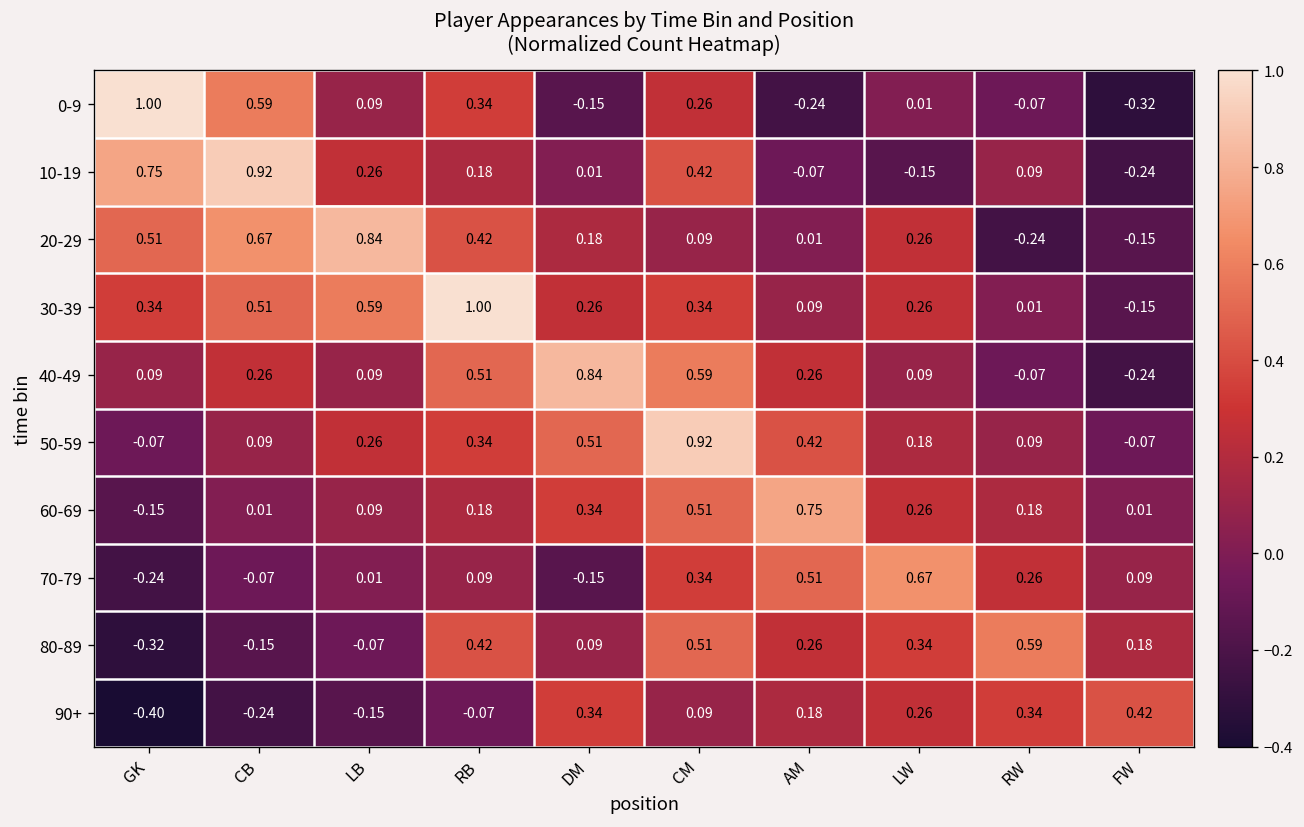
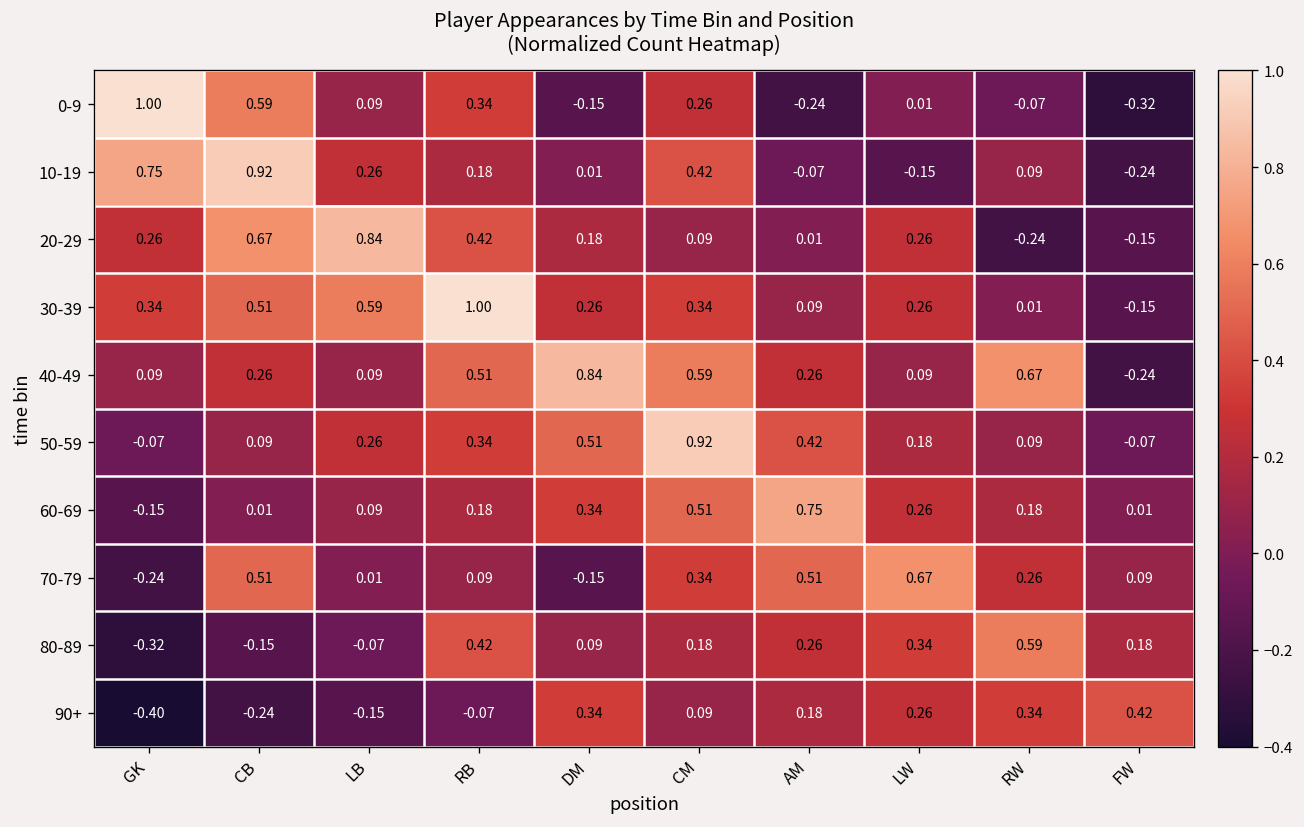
20-29, GK: 0.51 -> 0.26
40-49, RW: -0.07 -> 0.67
70-79, CB: -0.07 -> 0.51
80-89, CM: 0.51 -> 0.18
